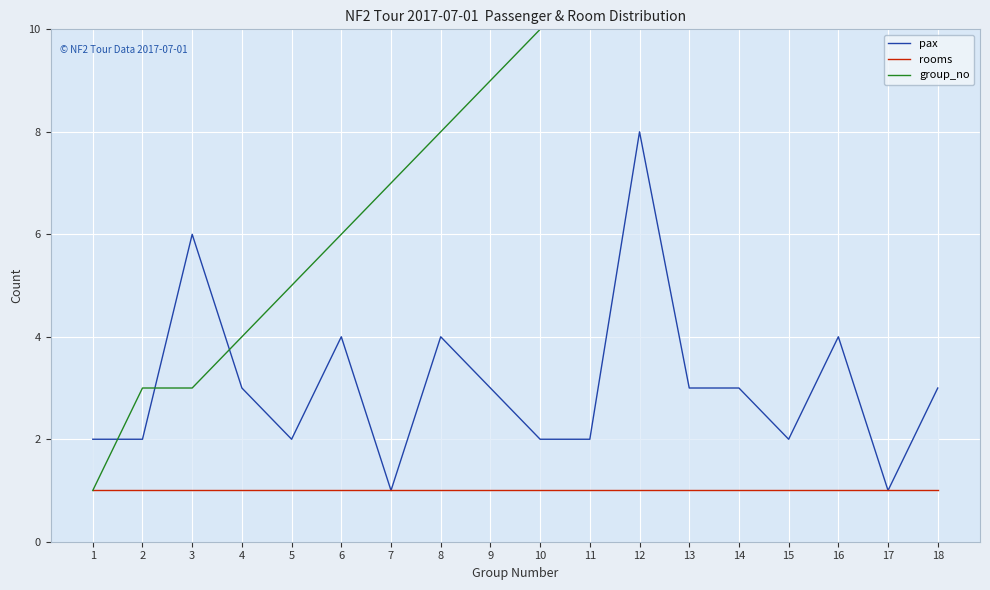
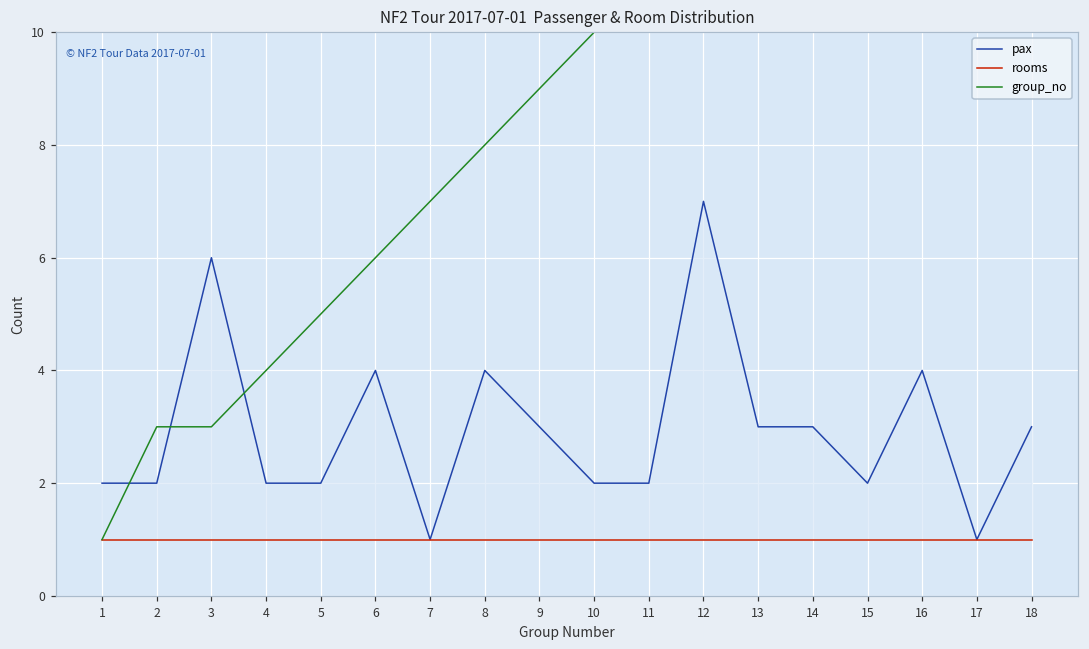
pax, 4: 3 -> 2
pax, 12: 8 -> 7
